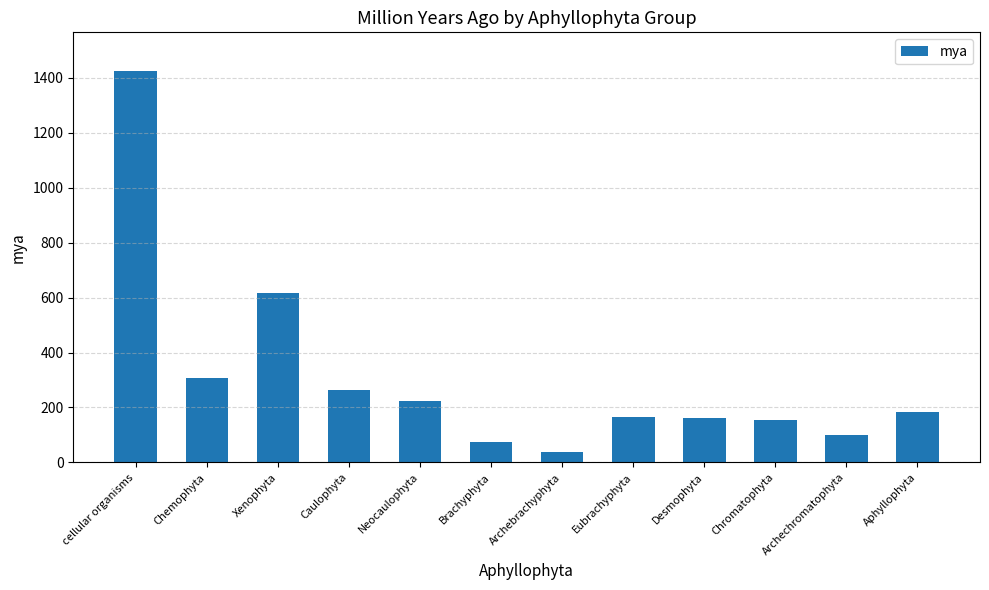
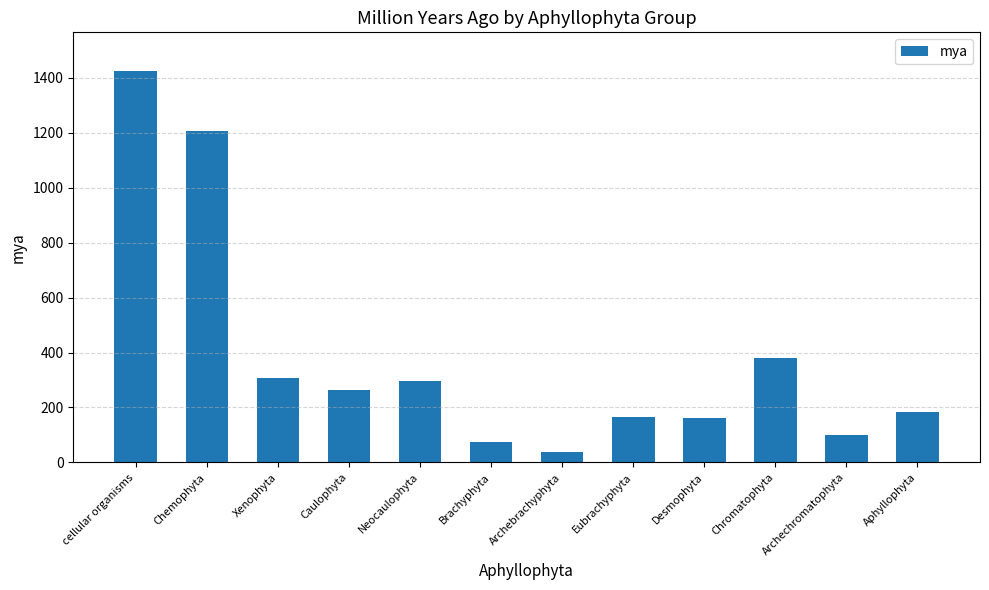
Chemophyta: 310 -> 1210
Xenophyta: 620 -> 310
Neocaulophyta: 220 -> 300
Chromatophyta: 160 -> 380
